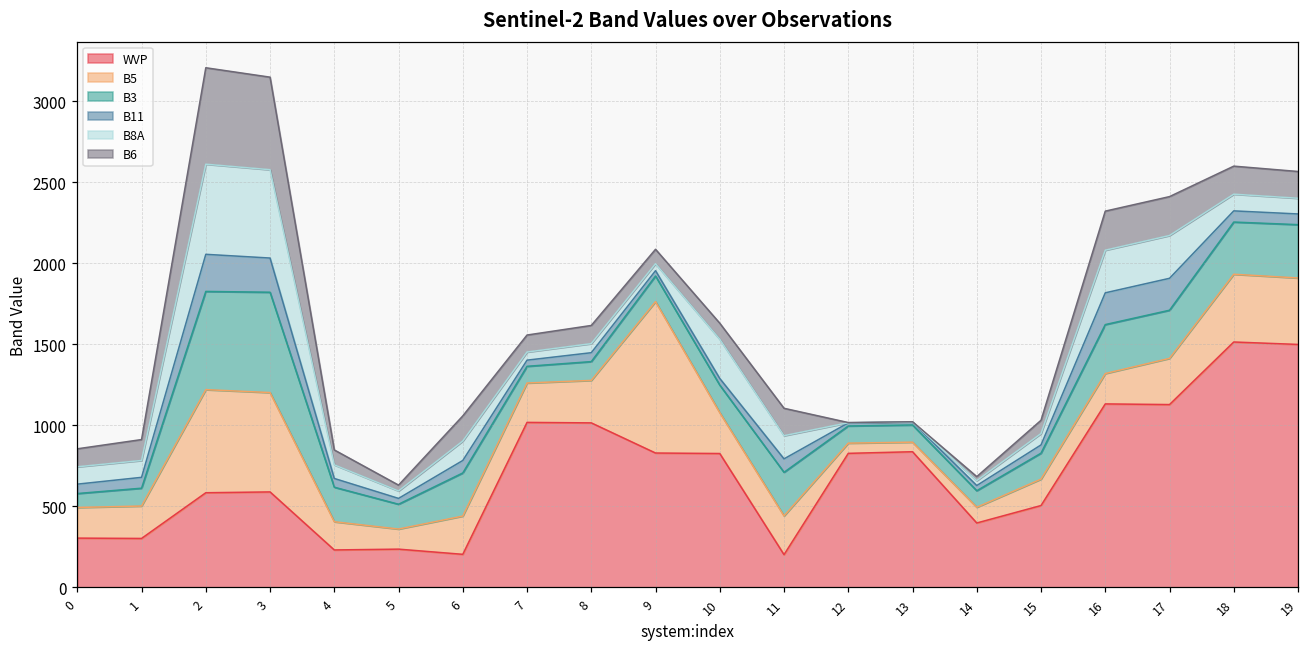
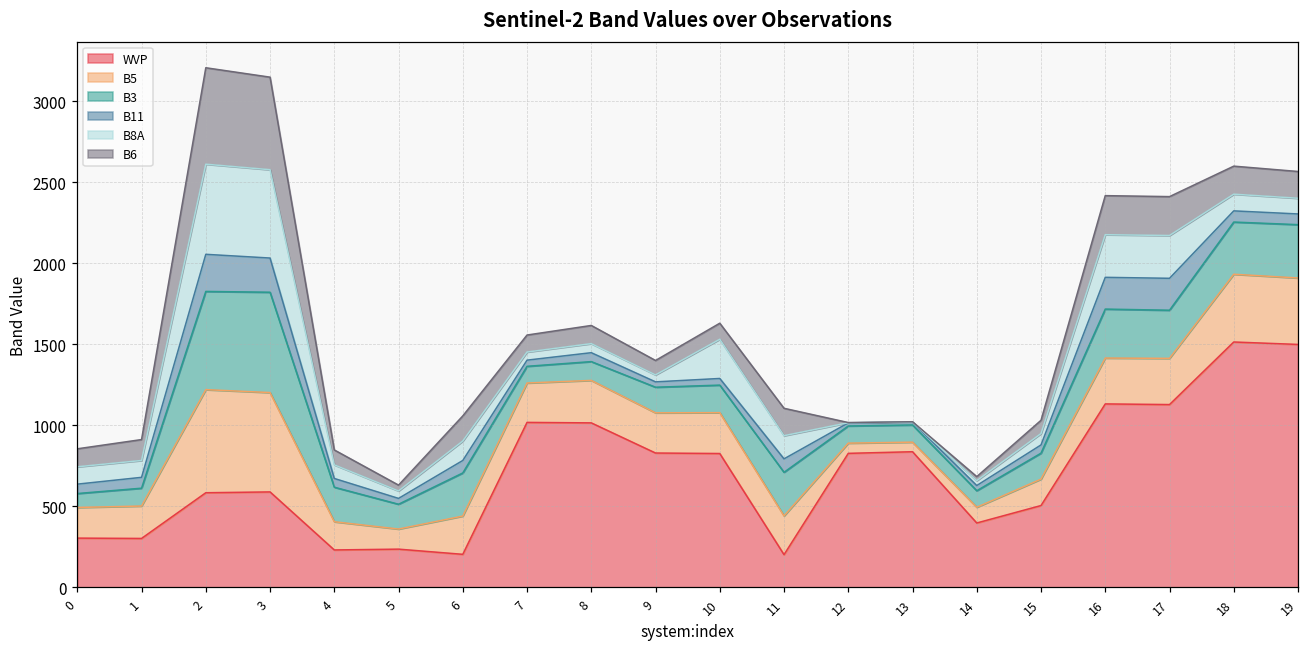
B5, 9: 930 -> 250
B5, 16: 190 -> 280
